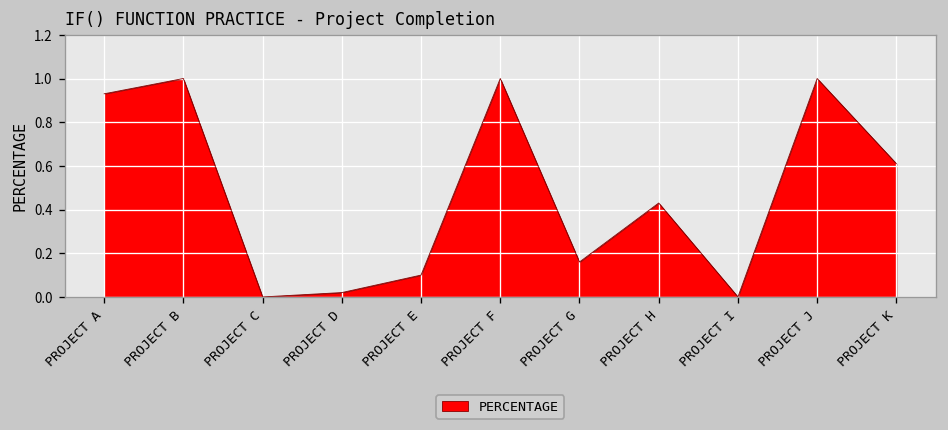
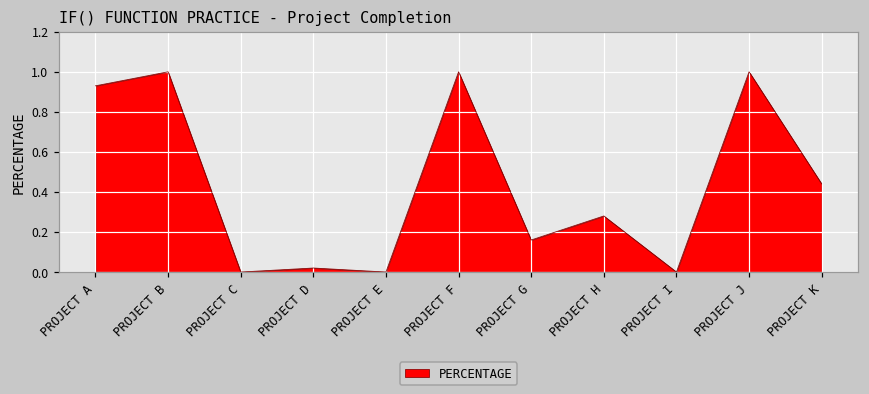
PROJECT E: 0.1 -> 0.0
PROJECT H: 0.43 -> 0.28
PROJECT K: 0.61 -> 0.44
